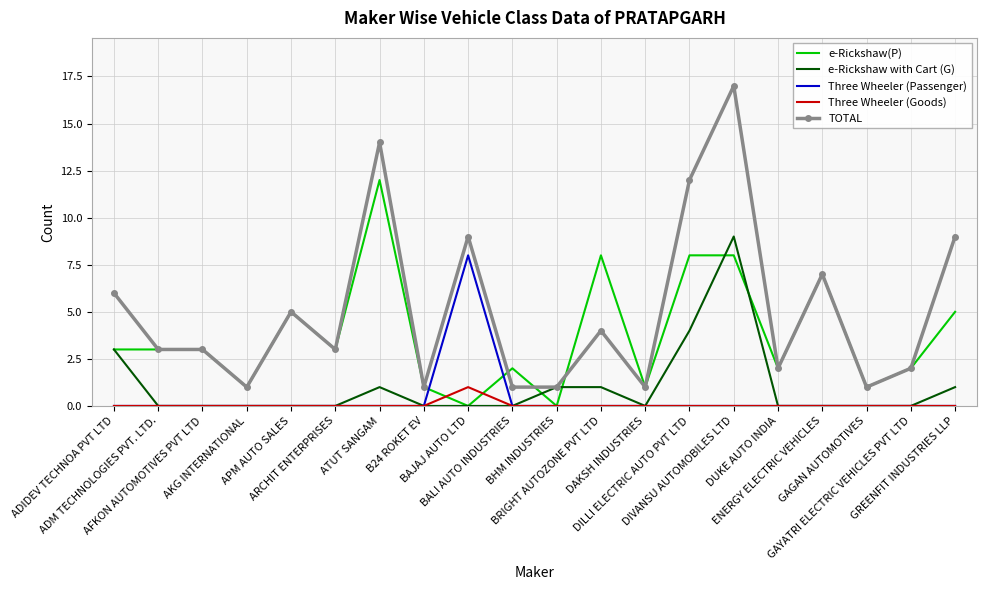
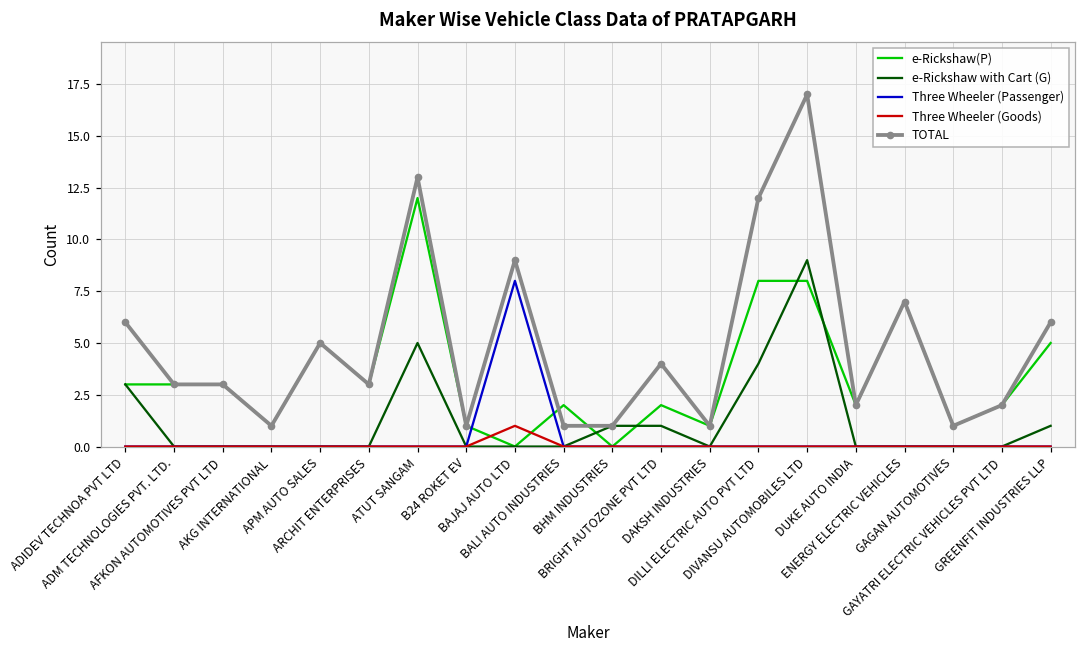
e-Rickshaw with Cart (G), ATUT SANGAM: 1 -> 5
TOTAL, ATUT SANGAM: 14 -> 13
e-Rickshaw(P), BRIGHT AUTOZONE PVT LTD: 8 -> 2
TOTAL, GREENFIT INDUSTRIES LLP: 9 -> 6
